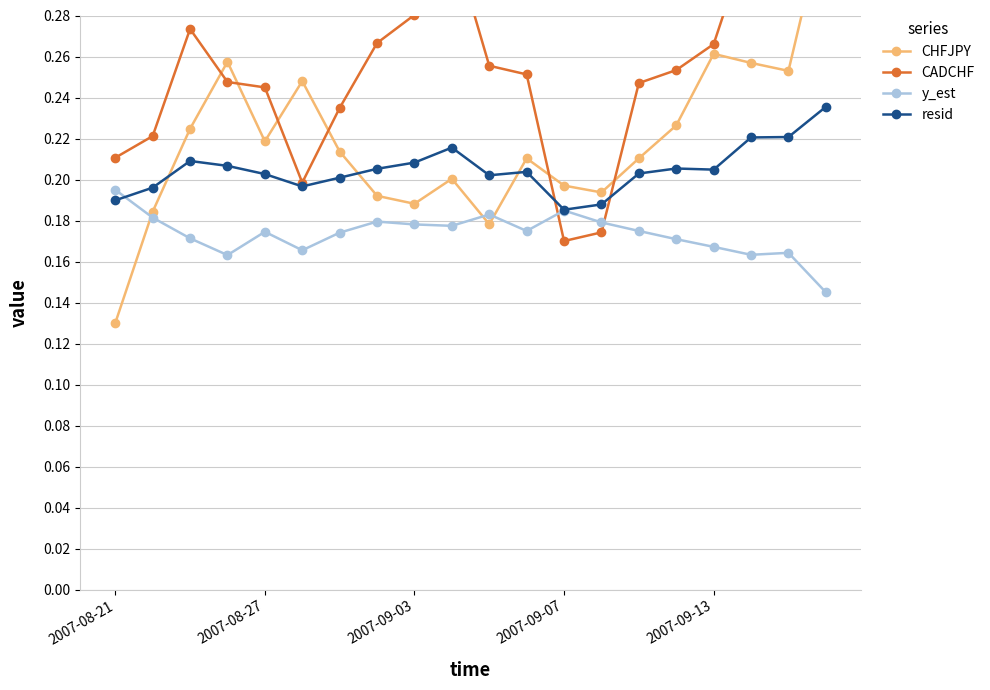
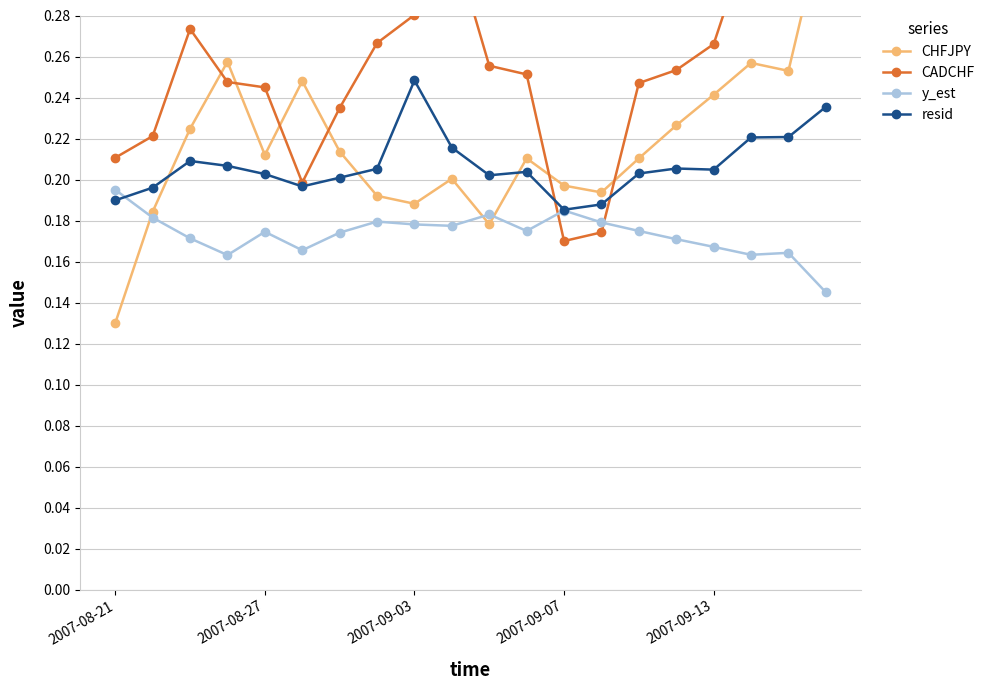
CHFJPY, 2007-08-27: 0.219 -> 0.212
resid, 2007-09-03: 0.208 -> 0.248
CHFJPY, 2007-09-13: 0.261 -> 0.241
